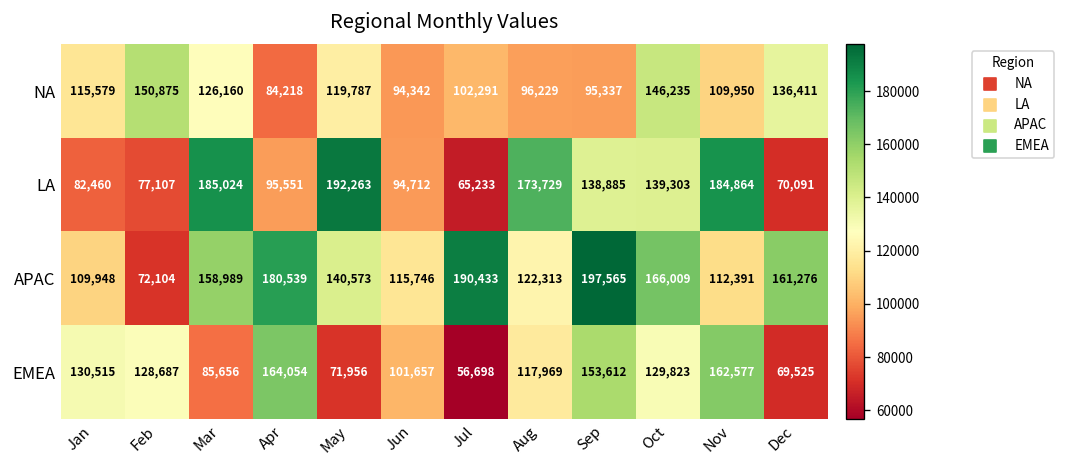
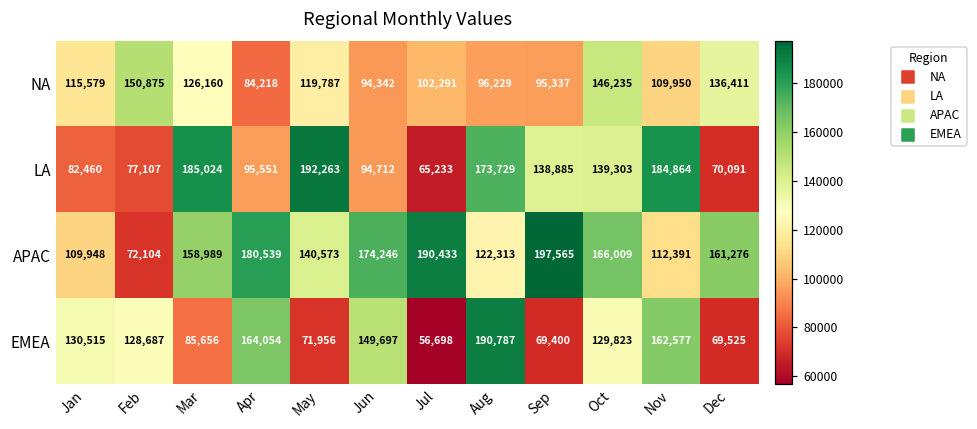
APAC, Jun: 115,746 -> 174,246
EMEA, Jun: 101,657 -> 149,697
EMEA, Aug: 117,969 -> 190,787
EMEA, Sep: 153,612 -> 69,400
